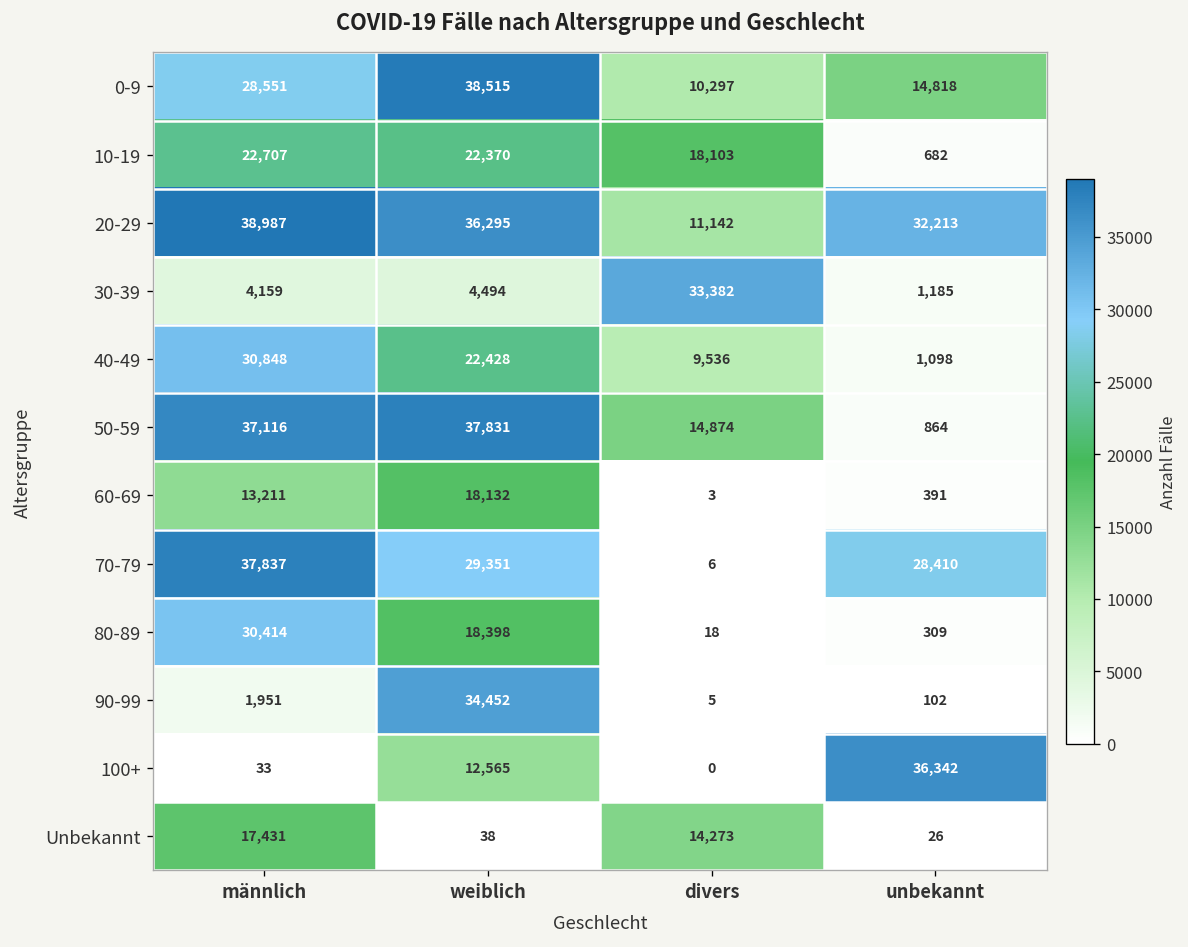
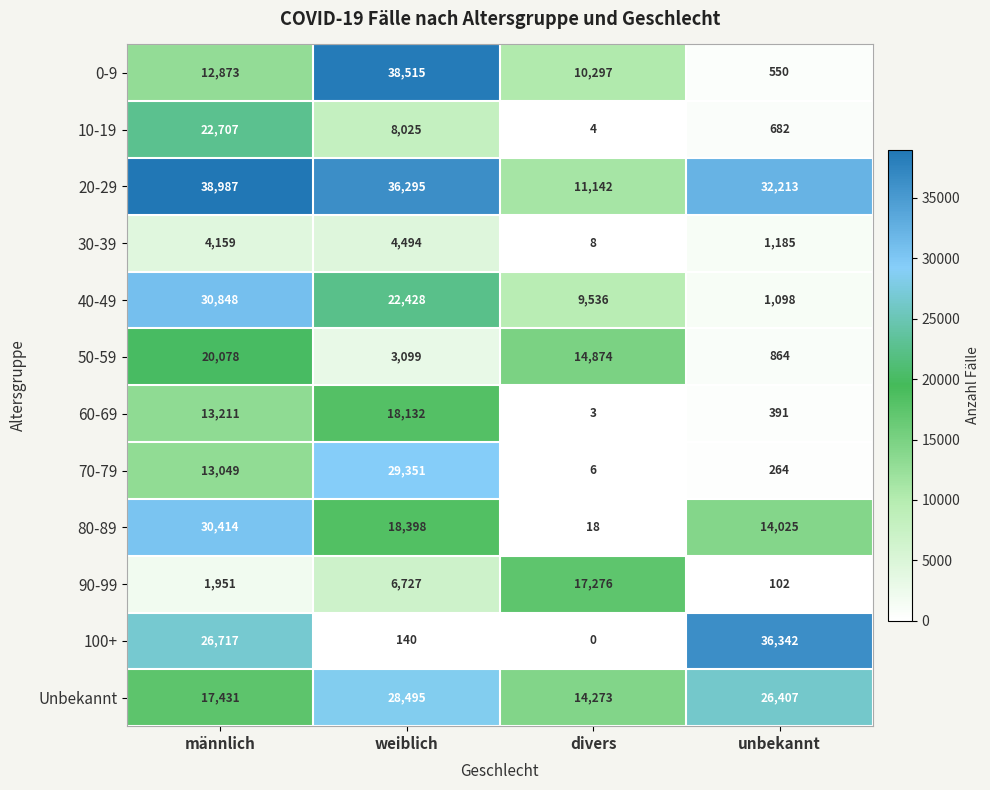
0-9, männlich: 28,551 -> 12,873
0-9, unbekannt: 14,818 -> 550
10-19, weiblich: 22,370 -> 8,025
10-19, divers: 18,103 -> 4
30-39, divers: 33,382 -> 8
50-59, männlich: 37,116 -> 20,078
50-59, weiblich: 37,831 -> 3,099
70-79, männlich: 37,837 -> 13,049
70-79, unbekannt: 28,410 -> 264
80-89, unbekannt: 309 -> 14,025
90-99, weiblich: 34,452 -> 6,727
90-99, divers: 5 -> 17,276
100+, männlich: 33 -> 26,717
100+, weiblich: 12,565 -> 140
Unbekannt, weiblich: 38 -> 28,495
Unbekannt, unbekannt: 26 -> 26,407
